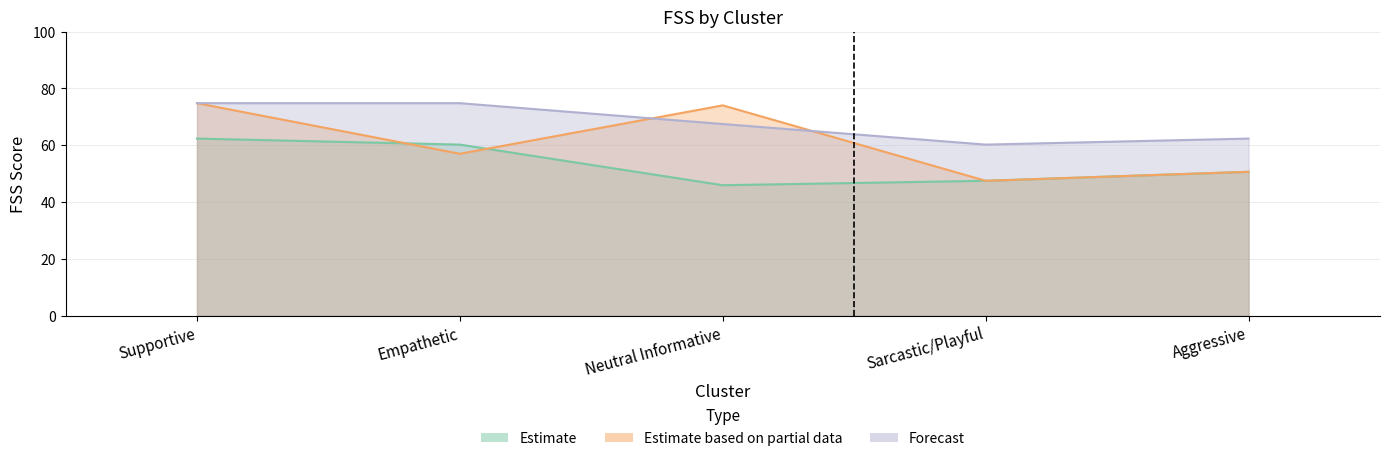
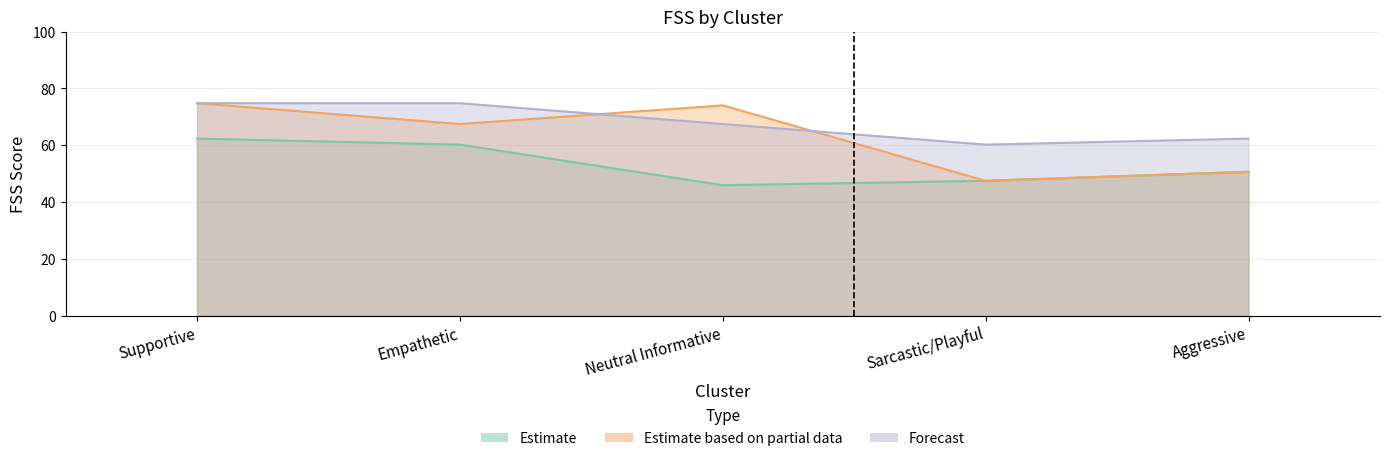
Estimate based on partial data, Empathetic: 57 -> 67
